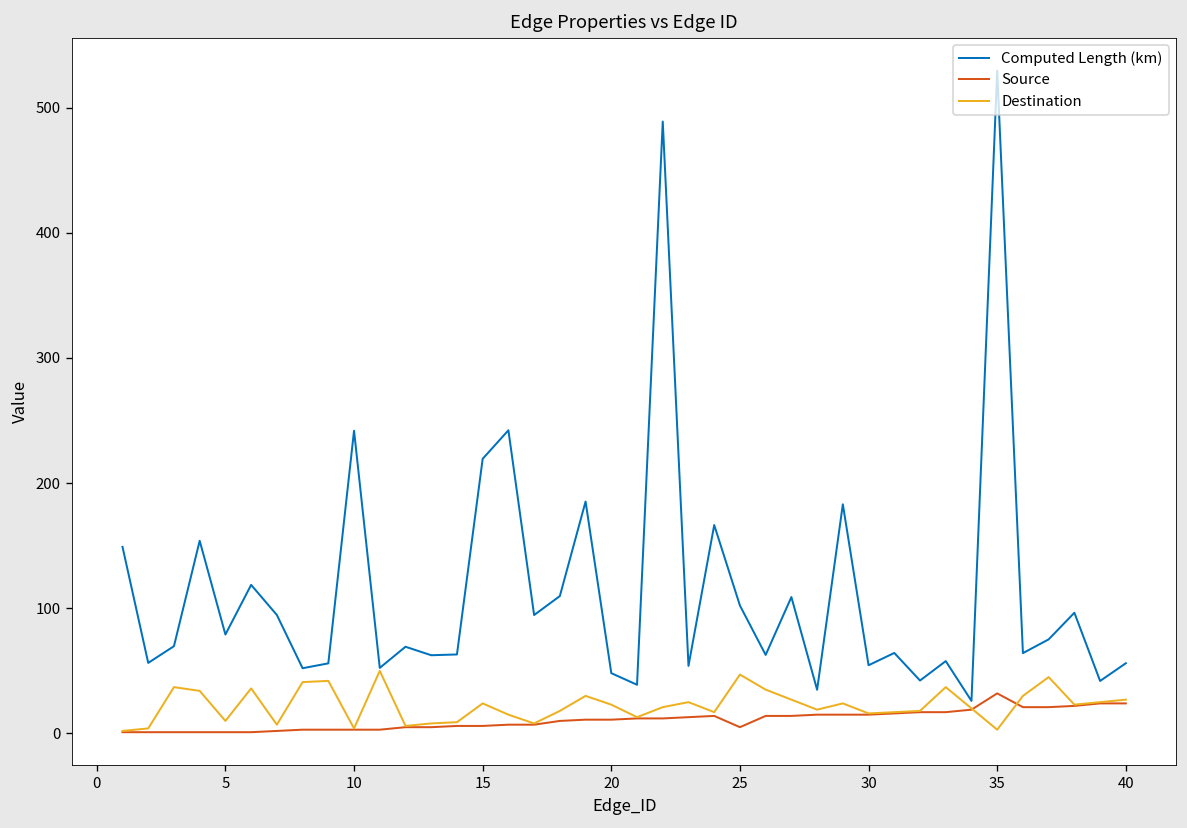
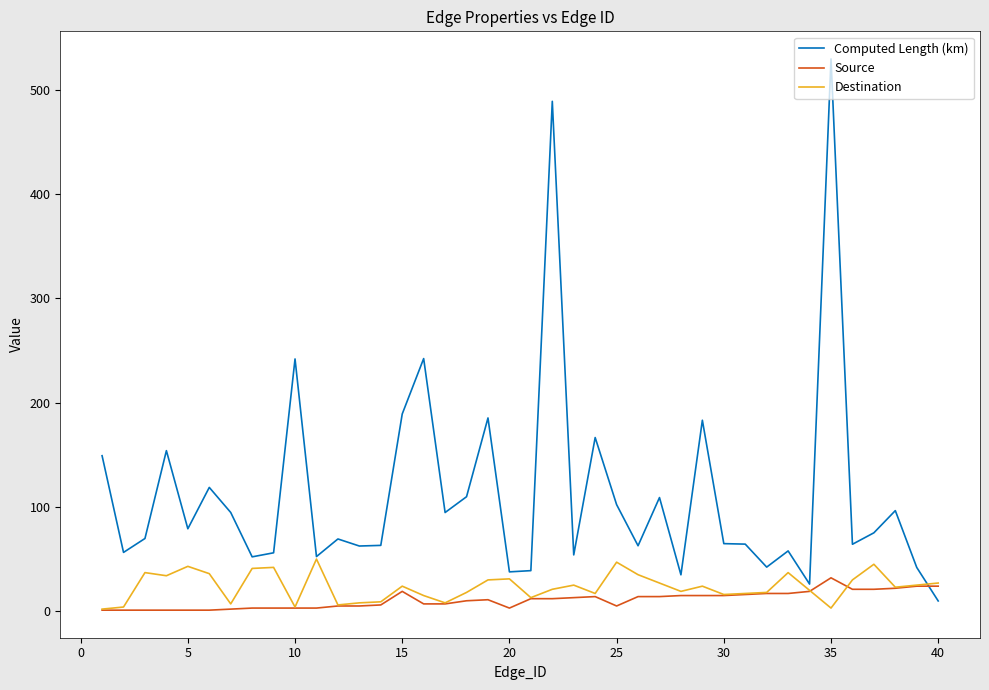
Destination, 5: 10 -> 43
Computed Length (km), 15: 219 -> 189
Source, 15: 6 -> 19
Computed Length (km), 20: 48 -> 38
Source, 20: 11 -> 3
Destination, 20: 23 -> 31
Computed Length (km), 30: 54 -> 65
Computed Length (km), 40: 56 -> 10
